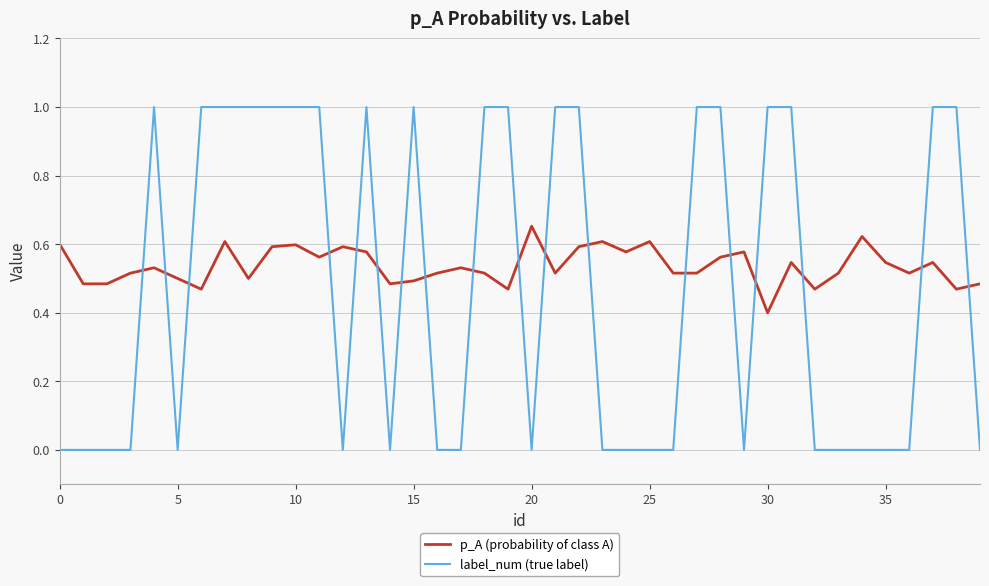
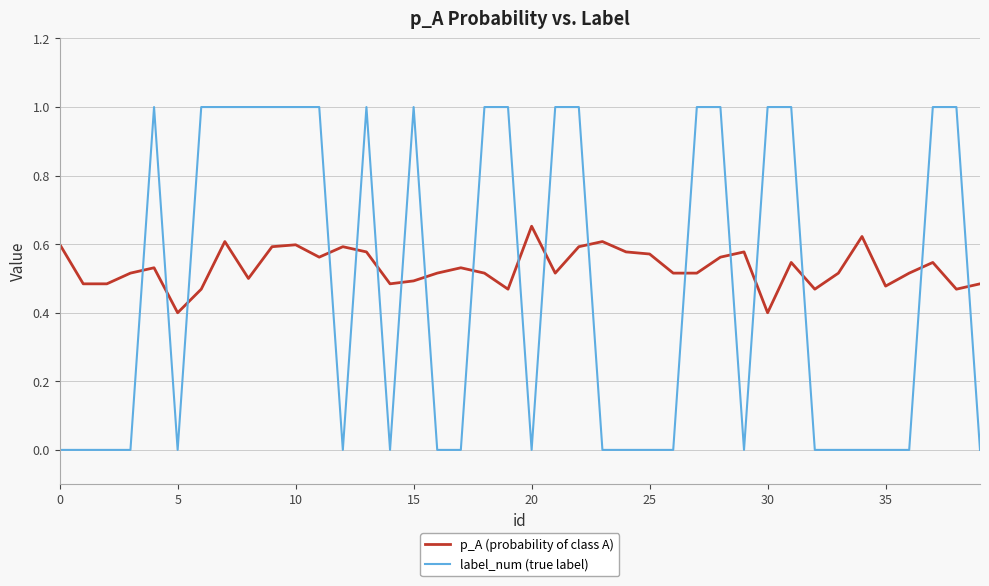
p_A (probability of class A), 5: 0.5 -> 0.4
p_A (probability of class A), 25: 0.61 -> 0.57
p_A (probability of class A), 35: 0.55 -> 0.48
